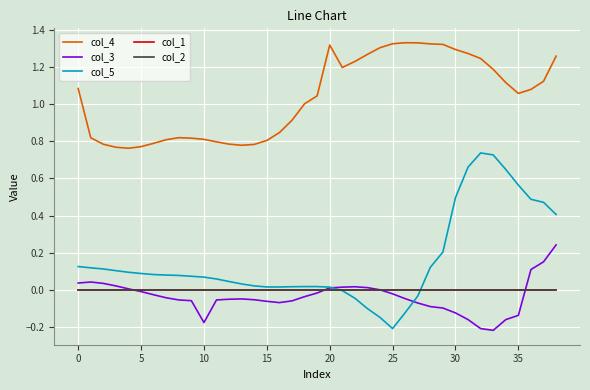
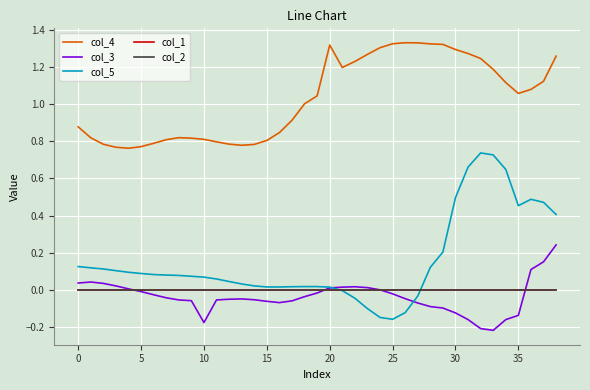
col_4, 0: 1.08 -> 0.88
col_5, 25: -0.21 -> -0.16
col_5, 35: 0.56 -> 0.45
